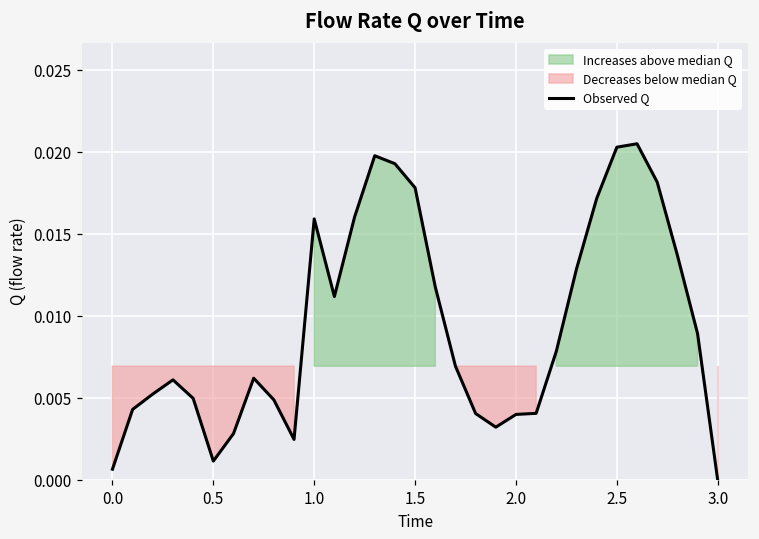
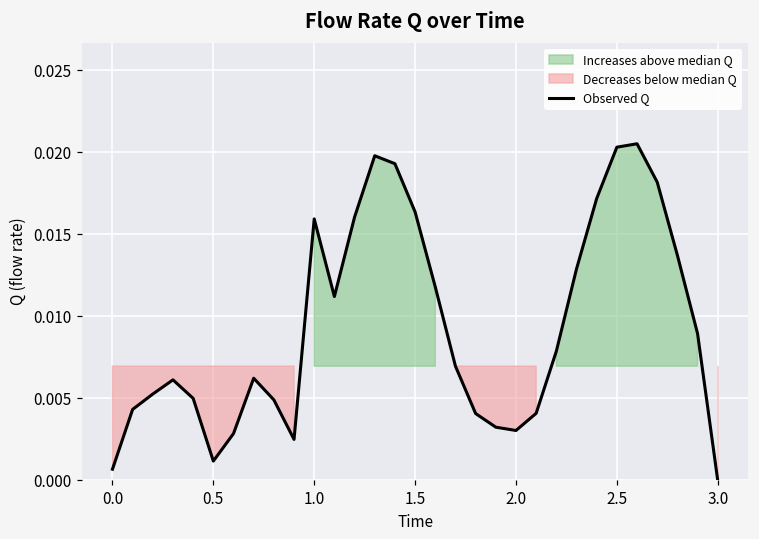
1.5: 0.0178 -> 0.0164
2.0: 0.0040 -> 0.0030
